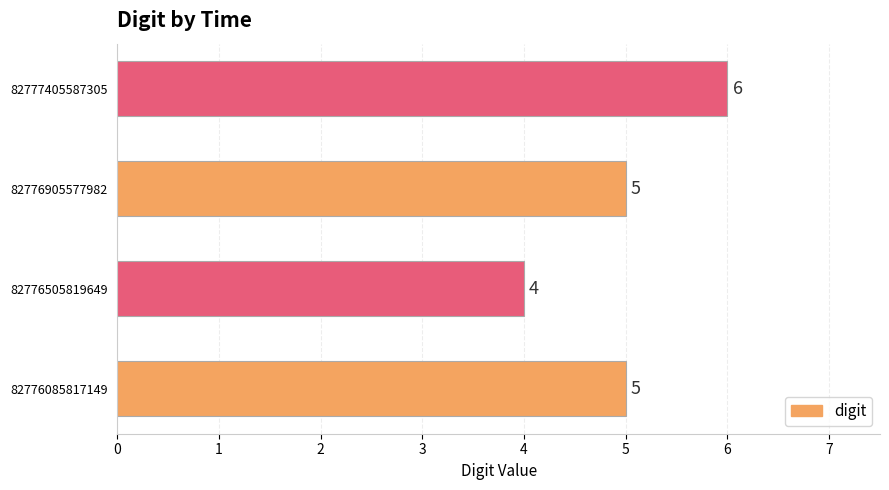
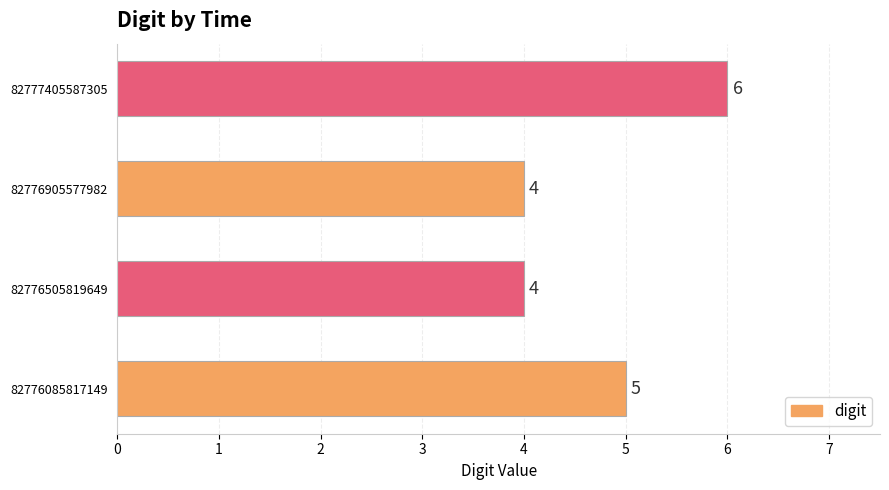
82776905577982: 5 -> 4
